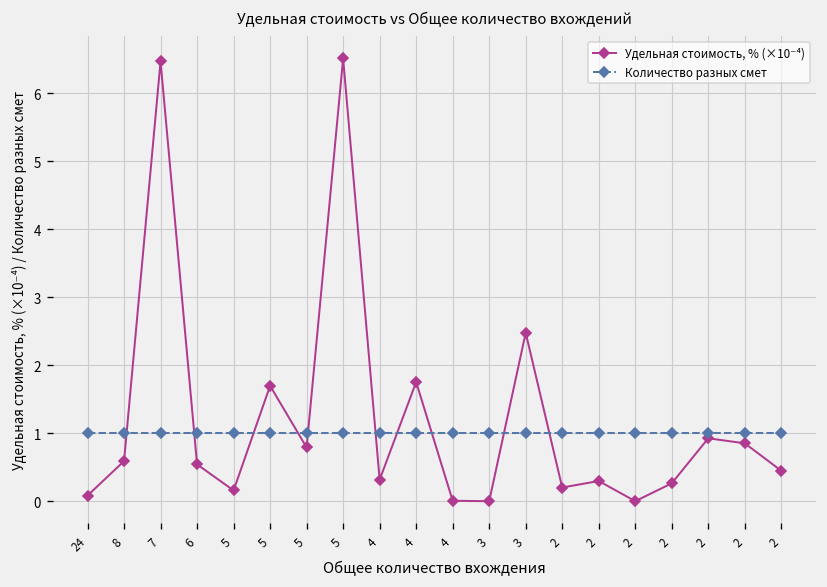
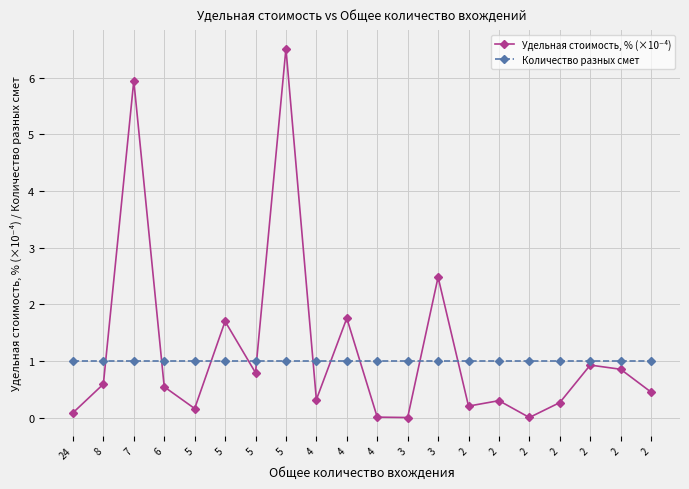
Удельная стоимость, % (×10⁻⁴), 7: 6.5 -> 5.9
